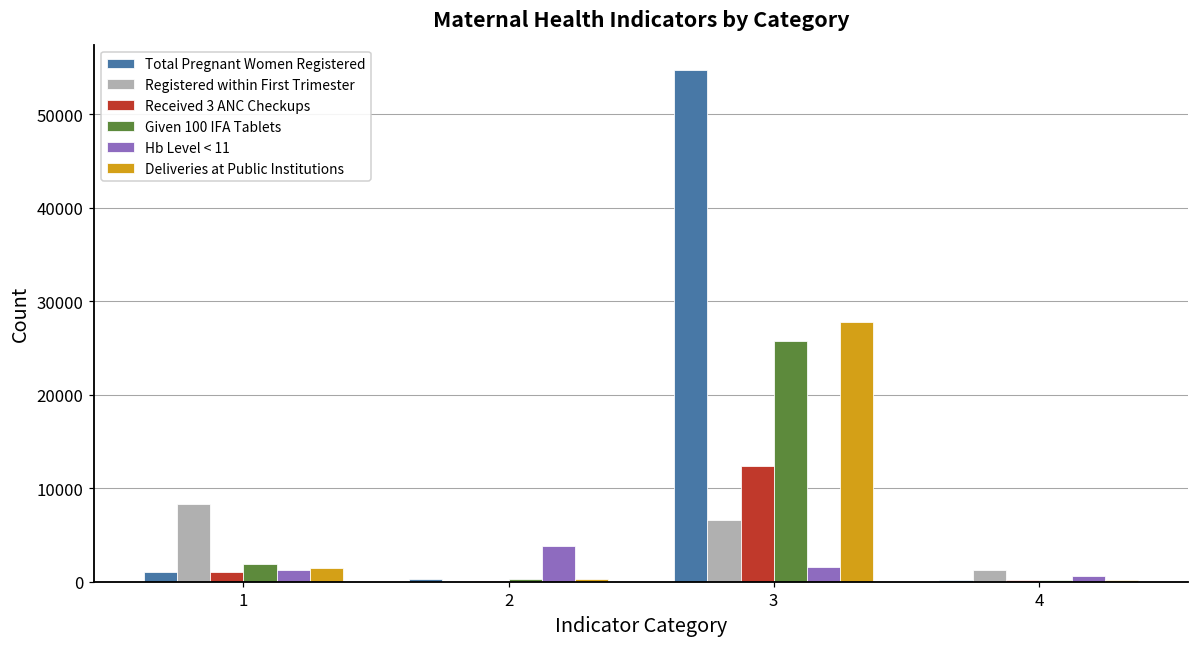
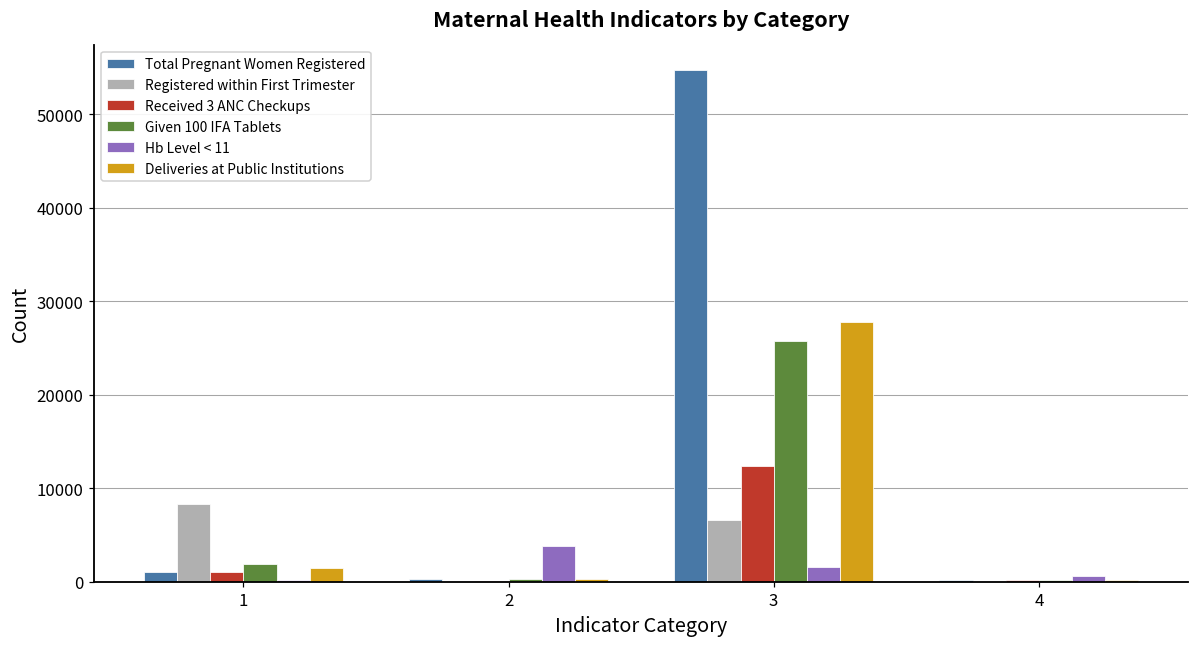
Hb Level < 11, 1: 1000 -> 0
Registered within First Trimester, 4: 1000 -> 0
